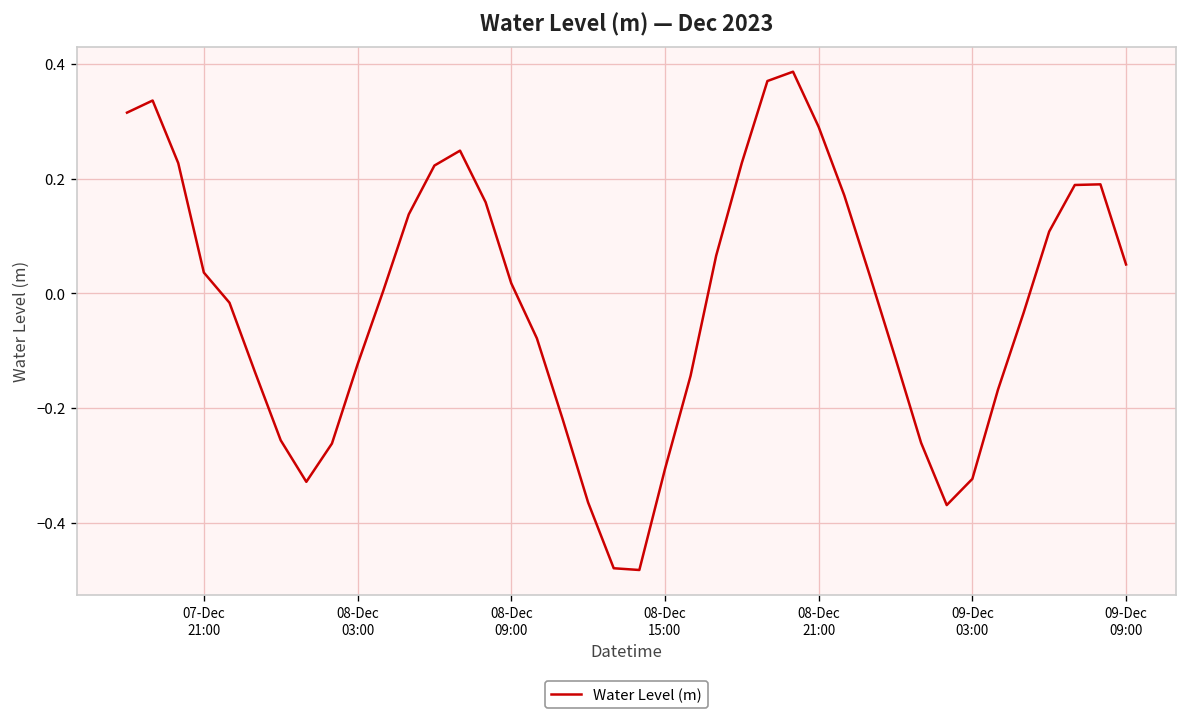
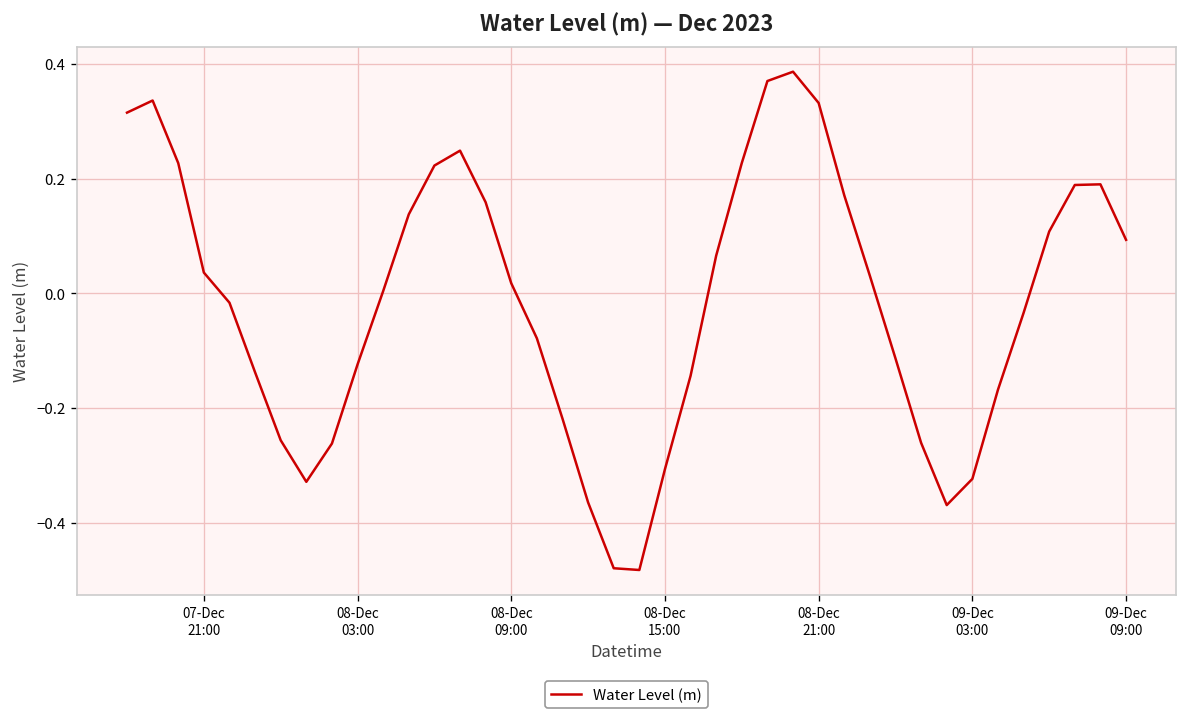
08-Dec 21:00: 0.29 -> 0.33
09-Dec 09:00: 0.05 -> 0.09
